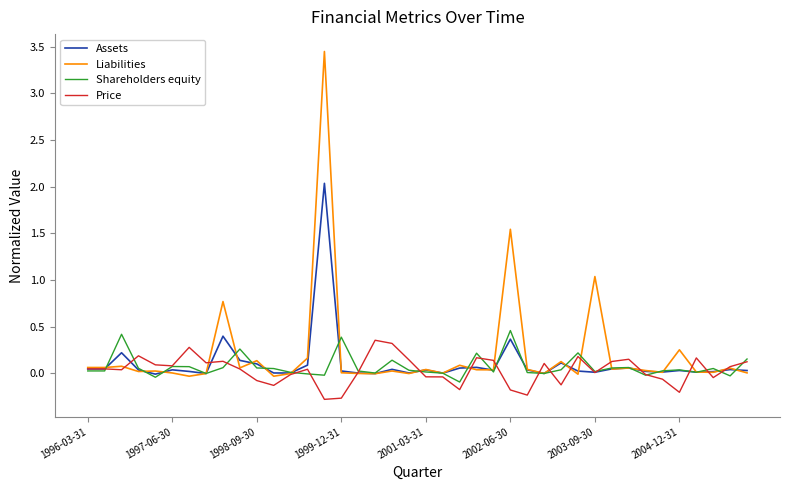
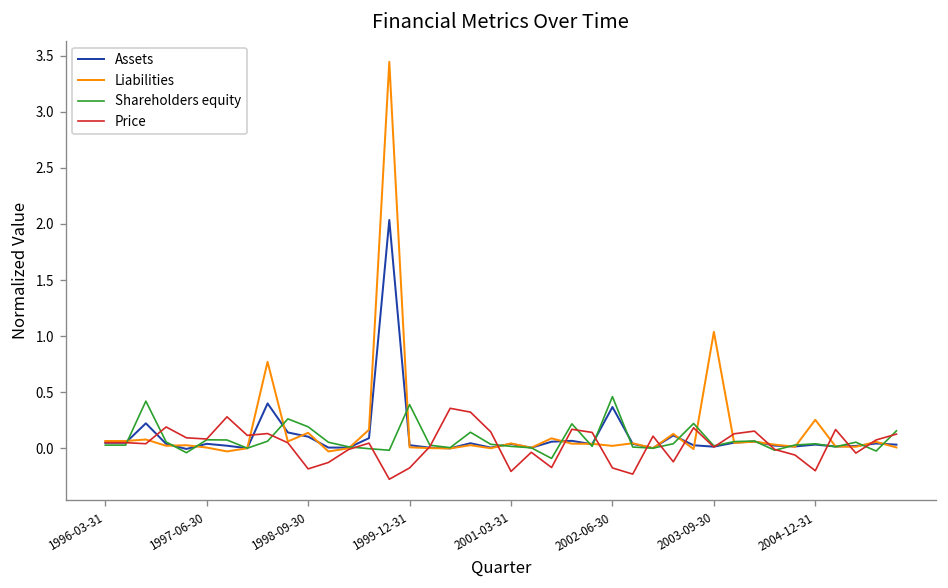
Shareholders equity, 1998-09-30: 0.1 -> 0.2
Price, 1998-09-30: -0.1 -> -0.2
Price, 1999-12-31: -0.3 -> -0.2
Price, 2001-03-31: 0.0 -> -0.2
Liabilities, 2002-06-30: 1.5 -> 0.0
